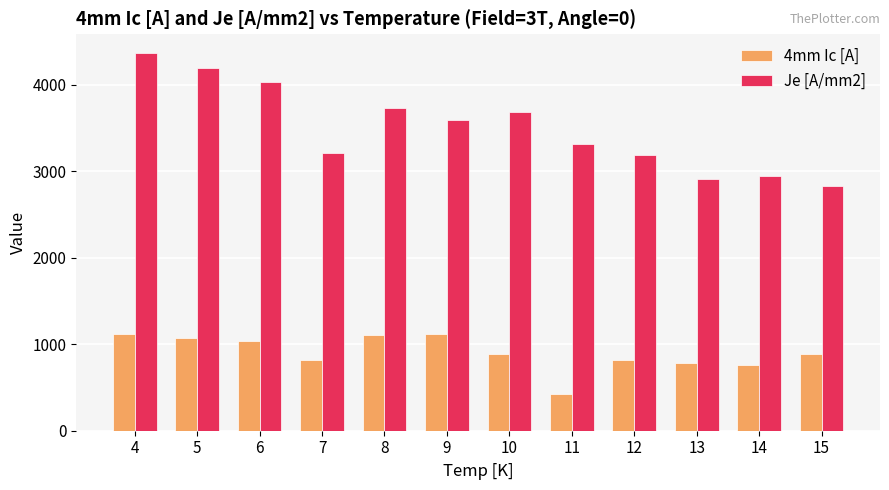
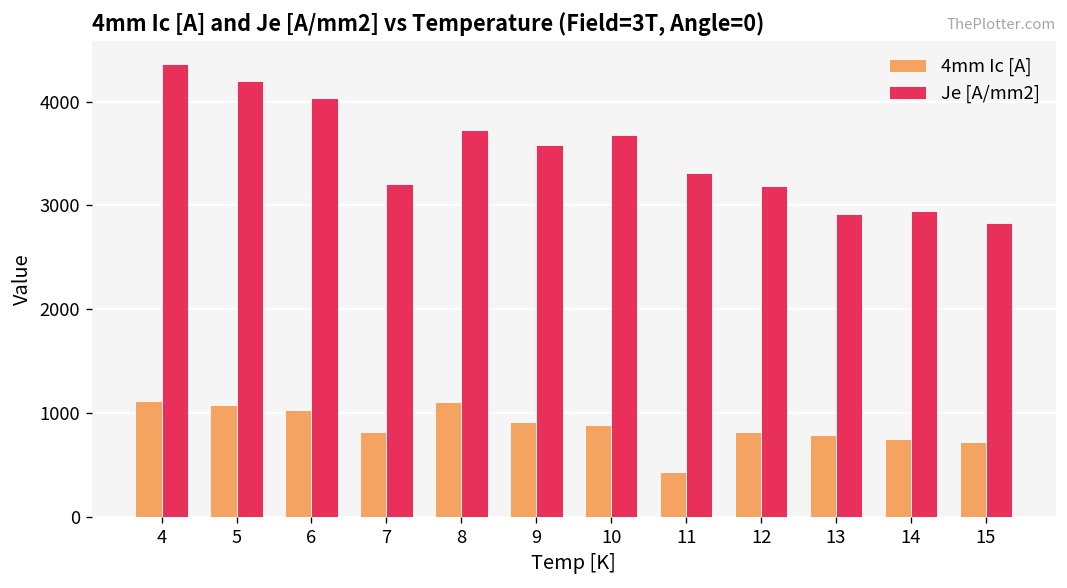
4mm Ic [A], 9: 1100 -> 900
4mm Ic [A], 15: 900 -> 700
